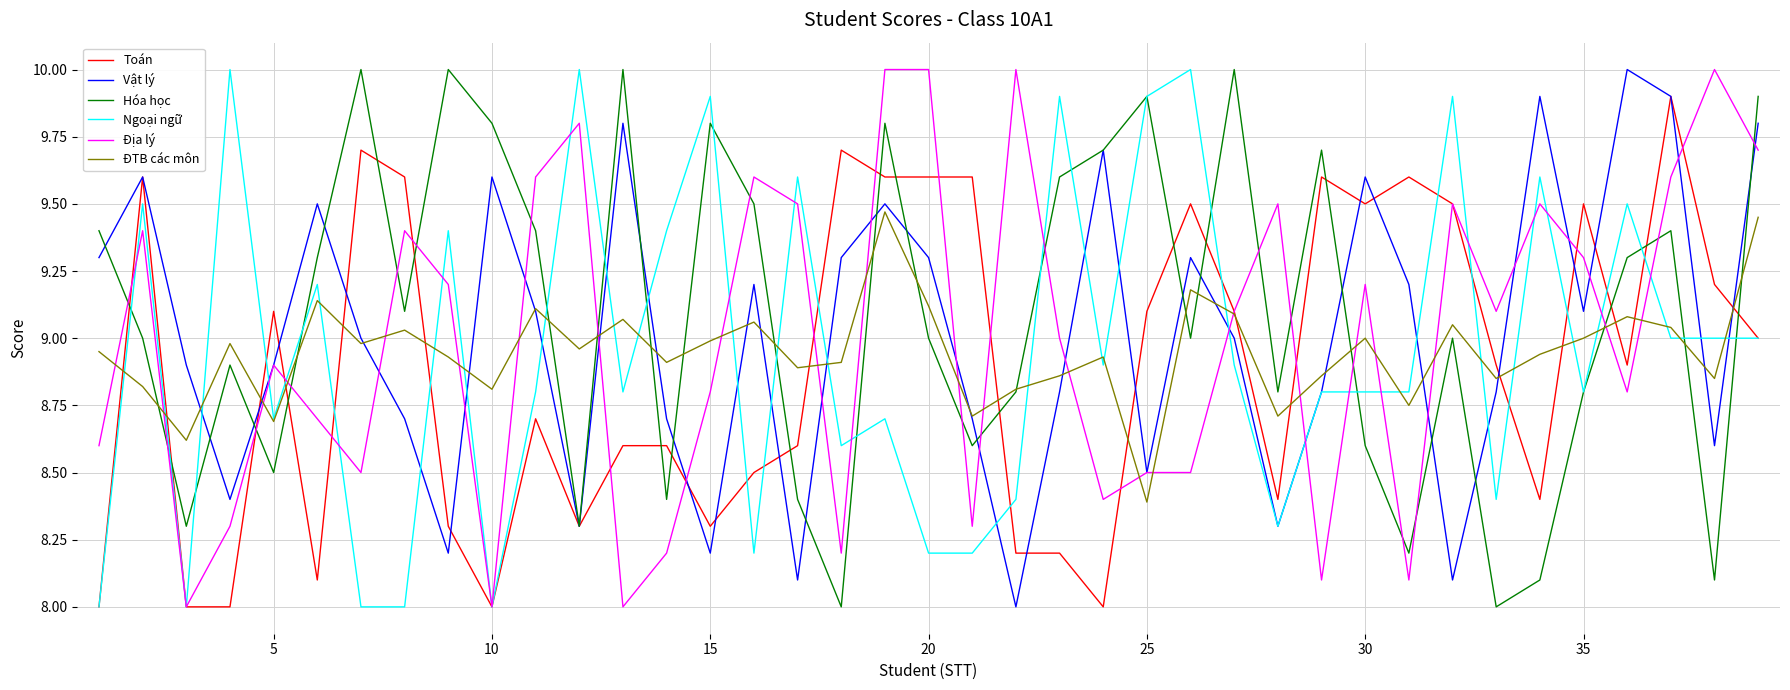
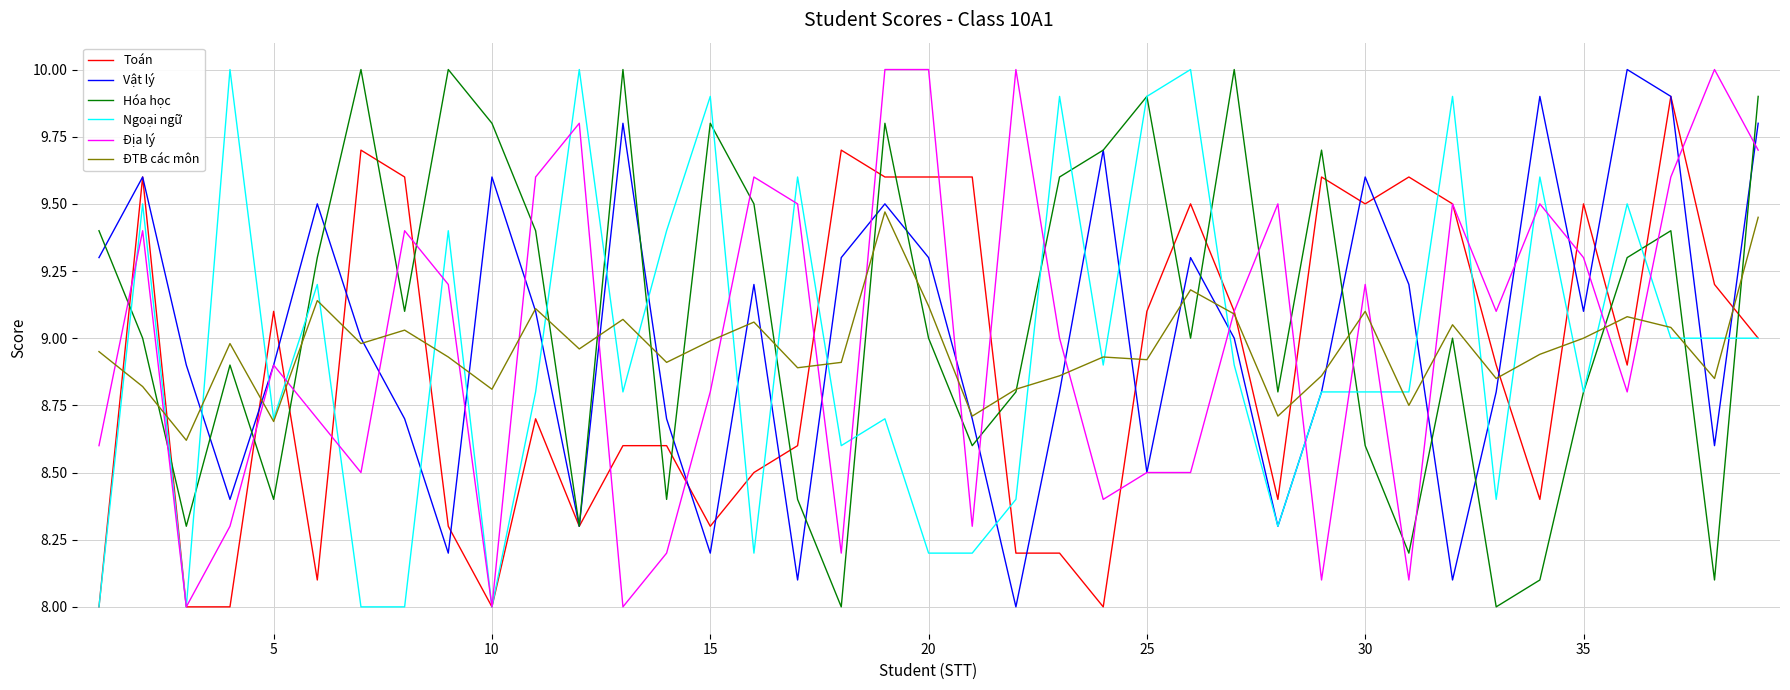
Hóa học, 5: 8.5 -> 8.4
ĐTB các môn, 25: 8.39 -> 8.92
ĐTB các môn, 30: 9.0 -> 9.1
